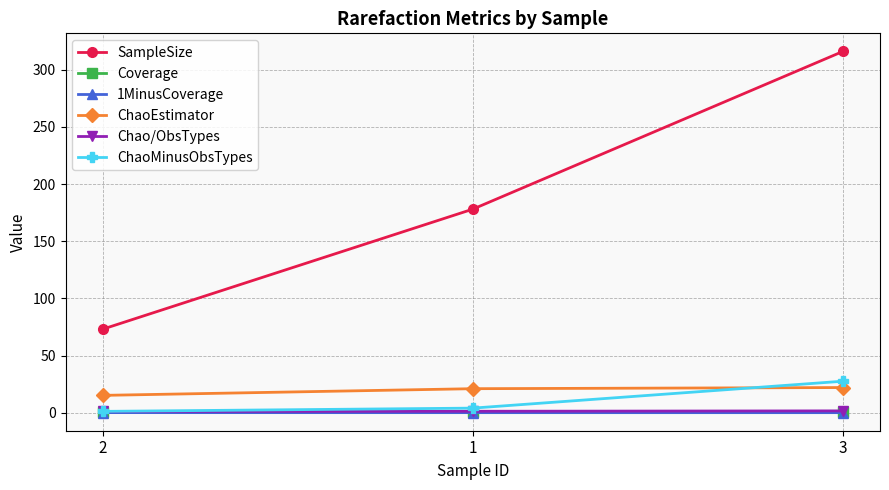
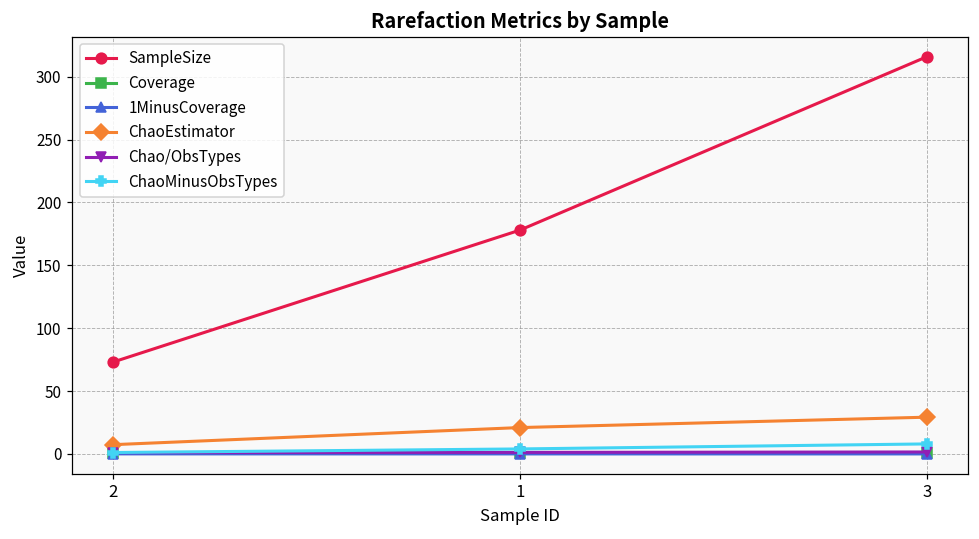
ChaoEstimator, 2: 15 -> 7
ChaoEstimator, 3: 22 -> 29
ChaoMinusObsTypes, 3: 28 -> 8
